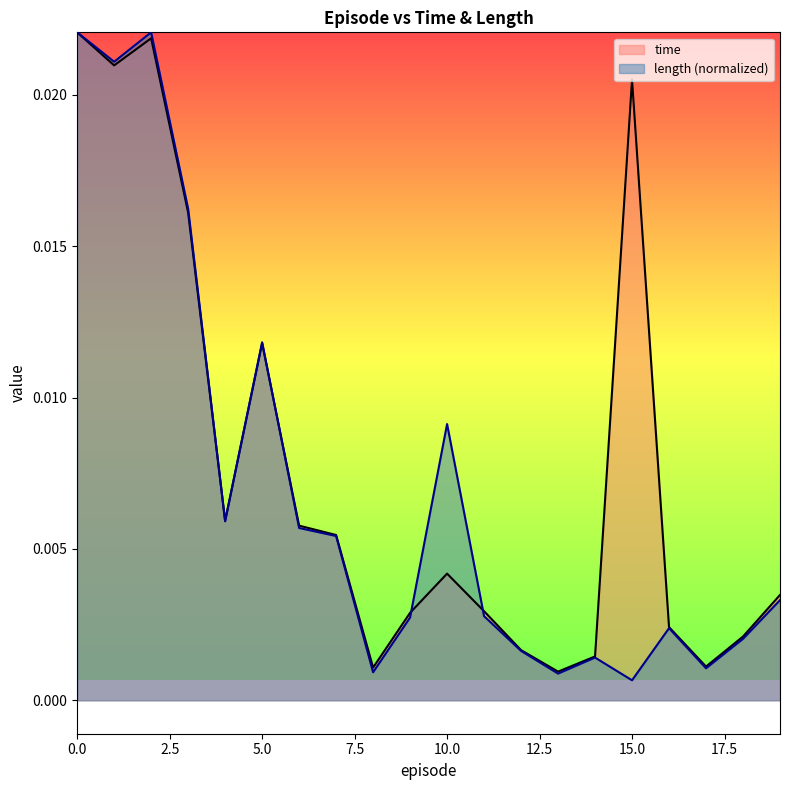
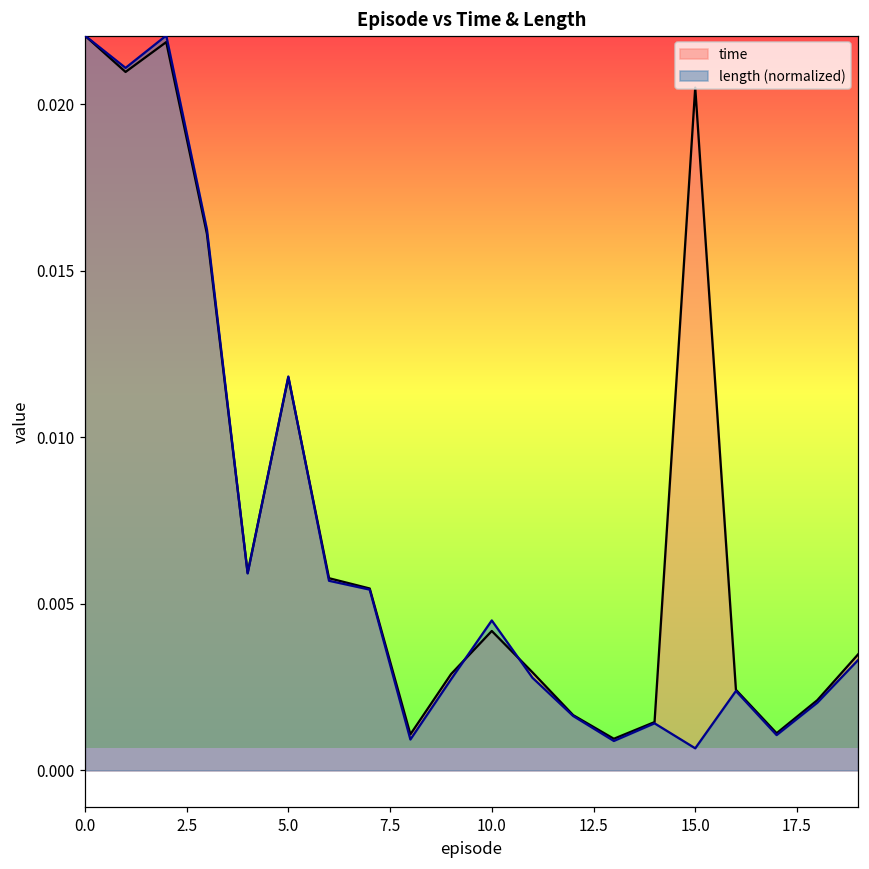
length (normalized), 10.0: 0.0091 -> 0.0045
